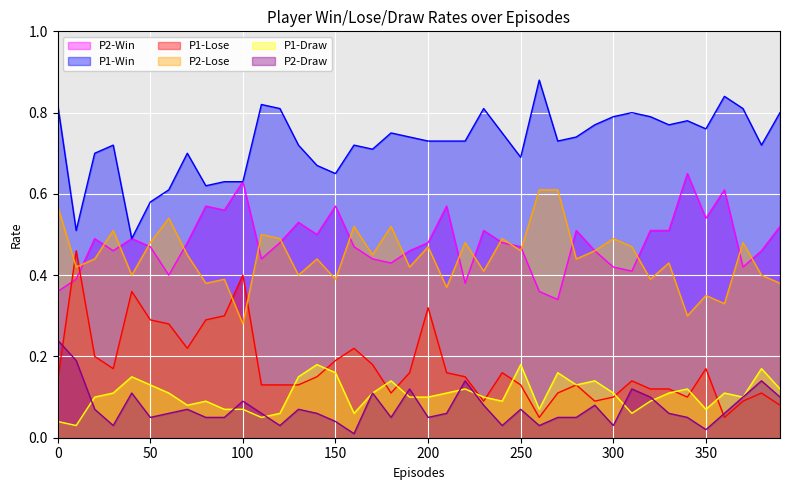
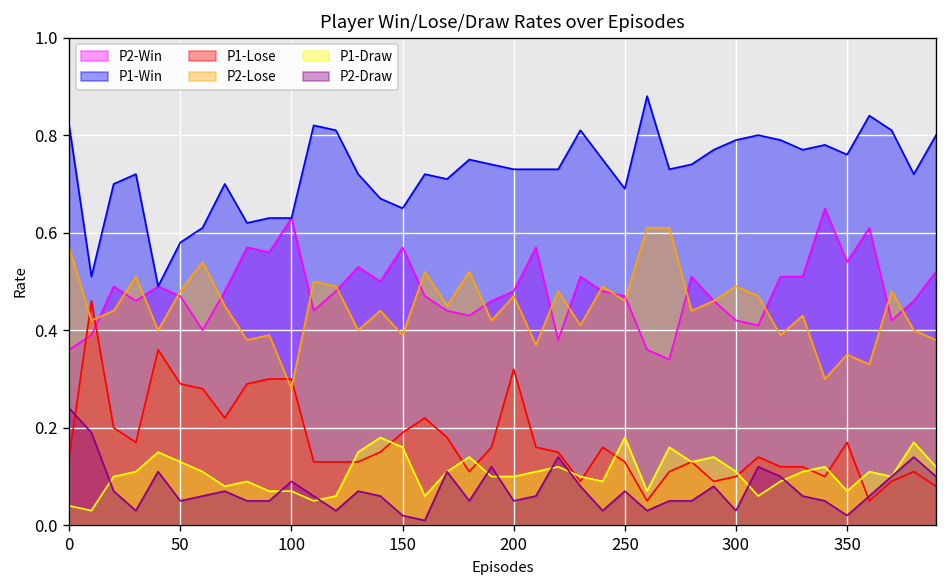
P1-Lose, 100: 0.4 -> 0.3
P2-Draw, 150: 0.04 -> 0.02
